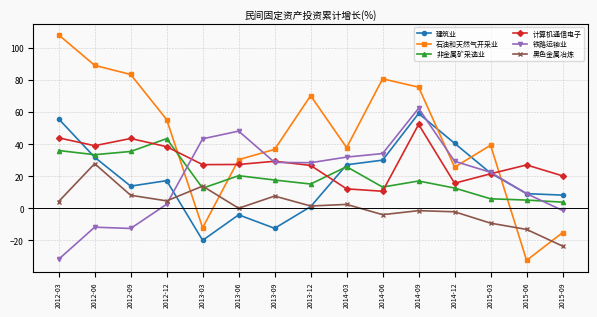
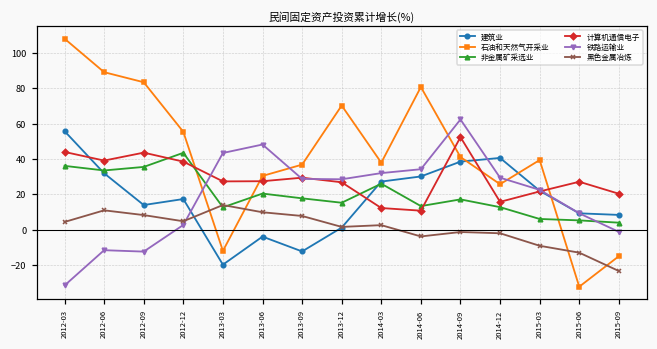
黑色金属冶炼, 2012-06: 28 -> 11
黑色金属冶炼, 2013-06: 0 -> 10
建筑业, 2014-09: 59 -> 39
石油和天然气开采业, 2014-09: 76 -> 41
